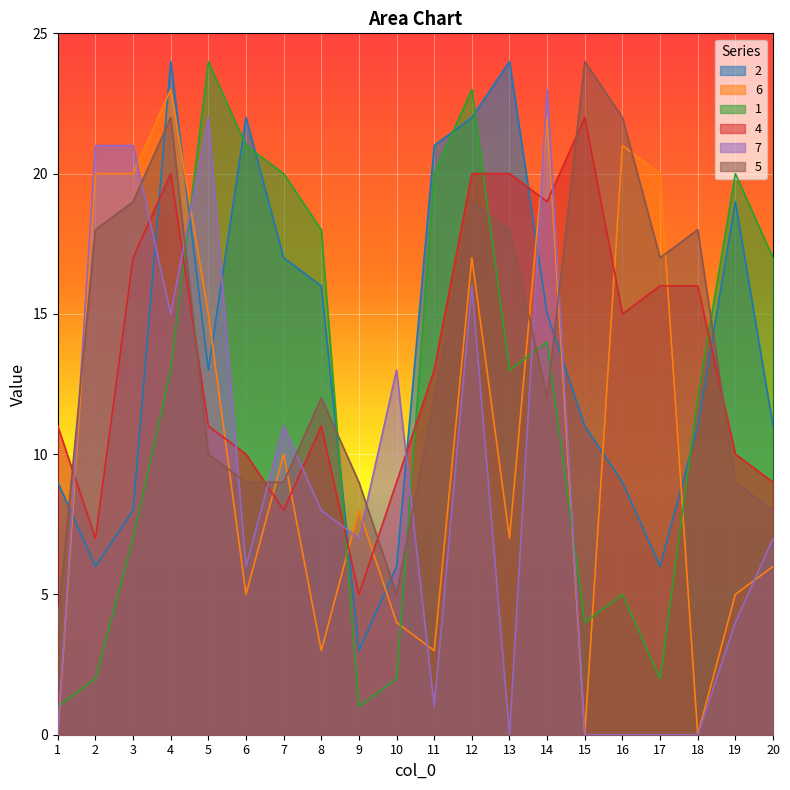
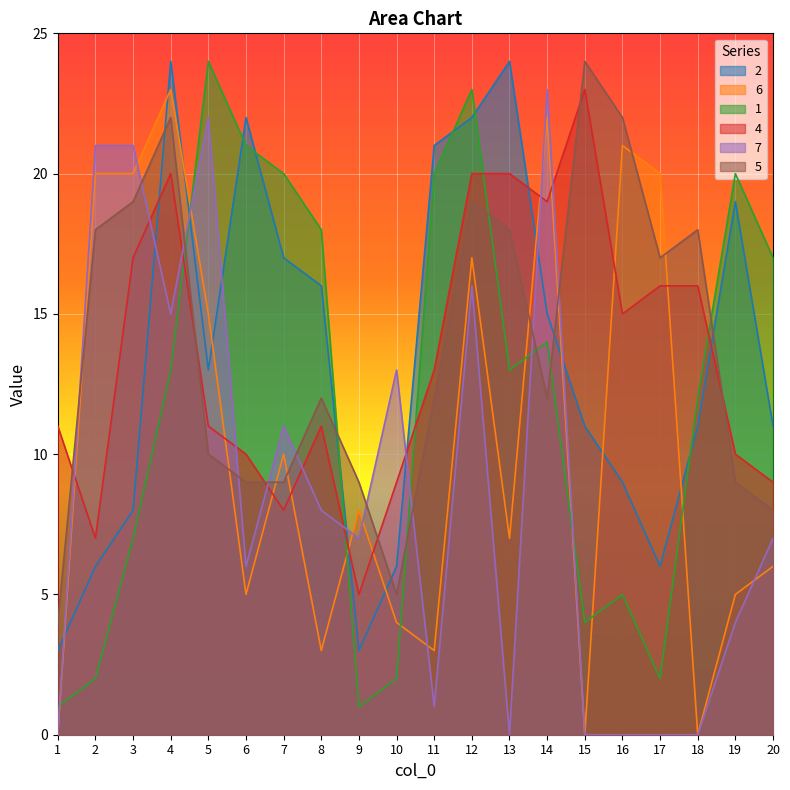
2, 1: 9 -> 3
4, 15: 22 -> 23
